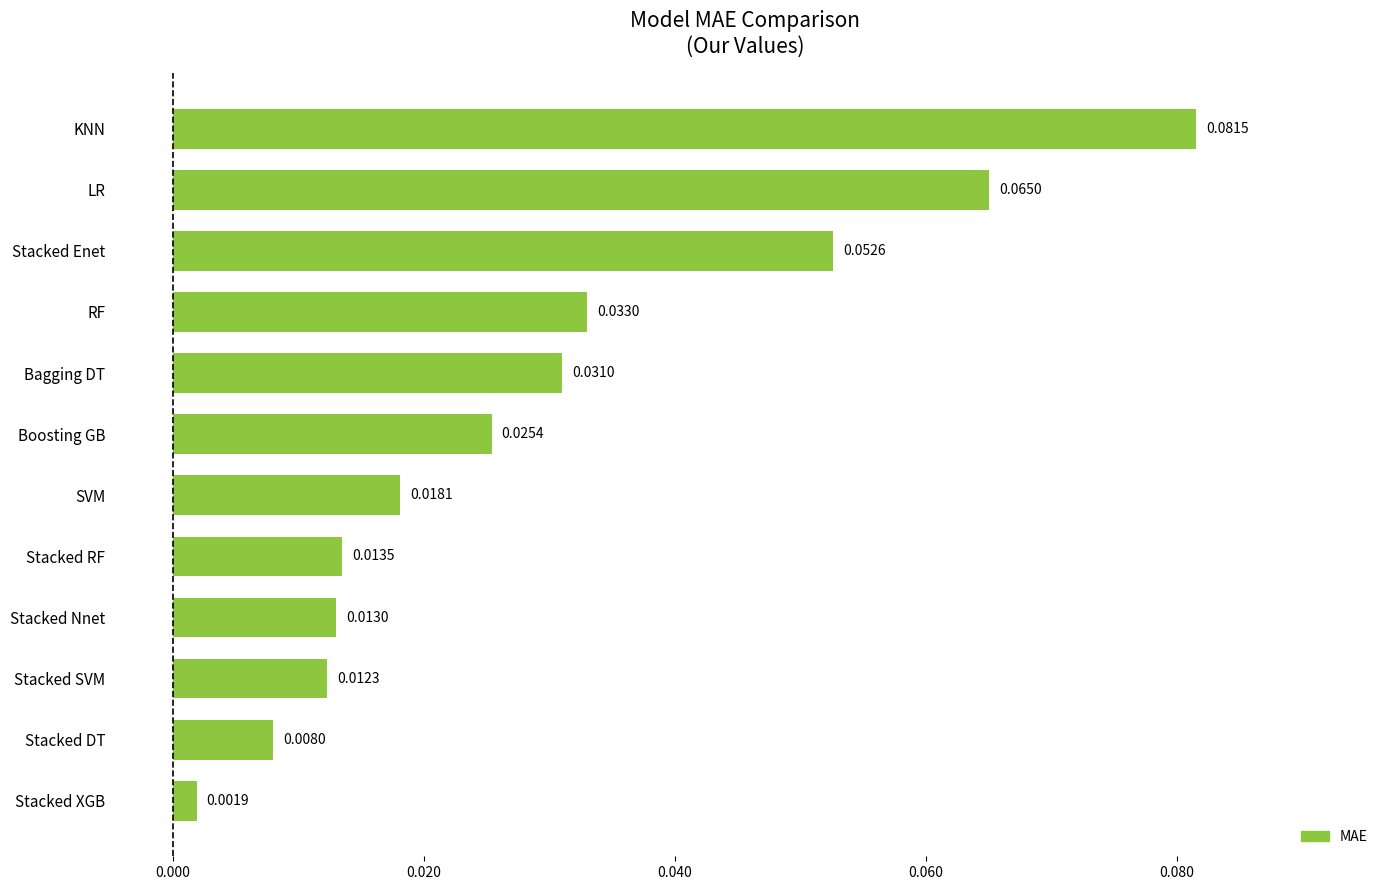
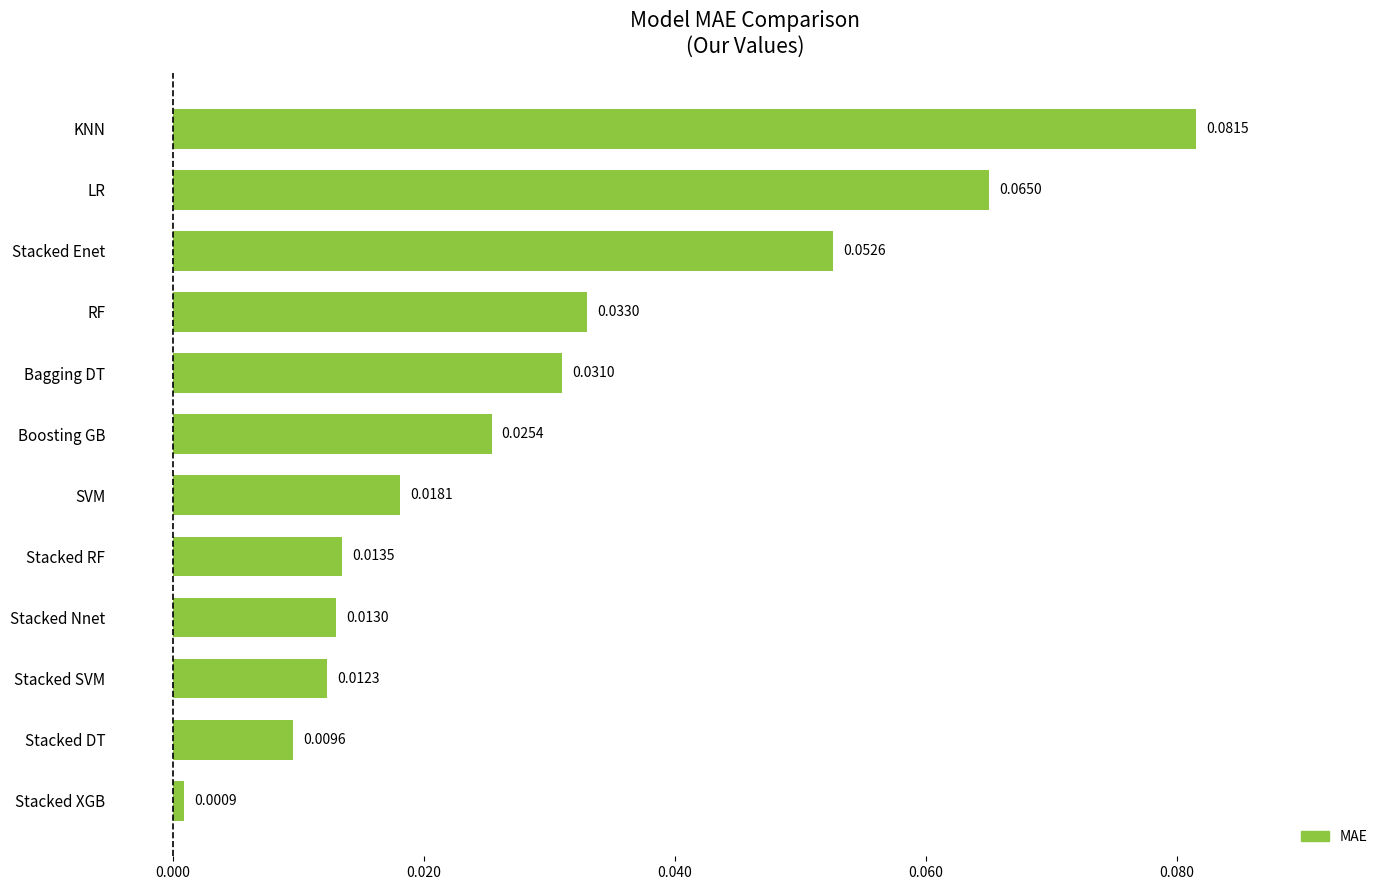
Stacked DT: 0.0080 -> 0.0096
Stacked XGB: 0.0019 -> 0.0009
